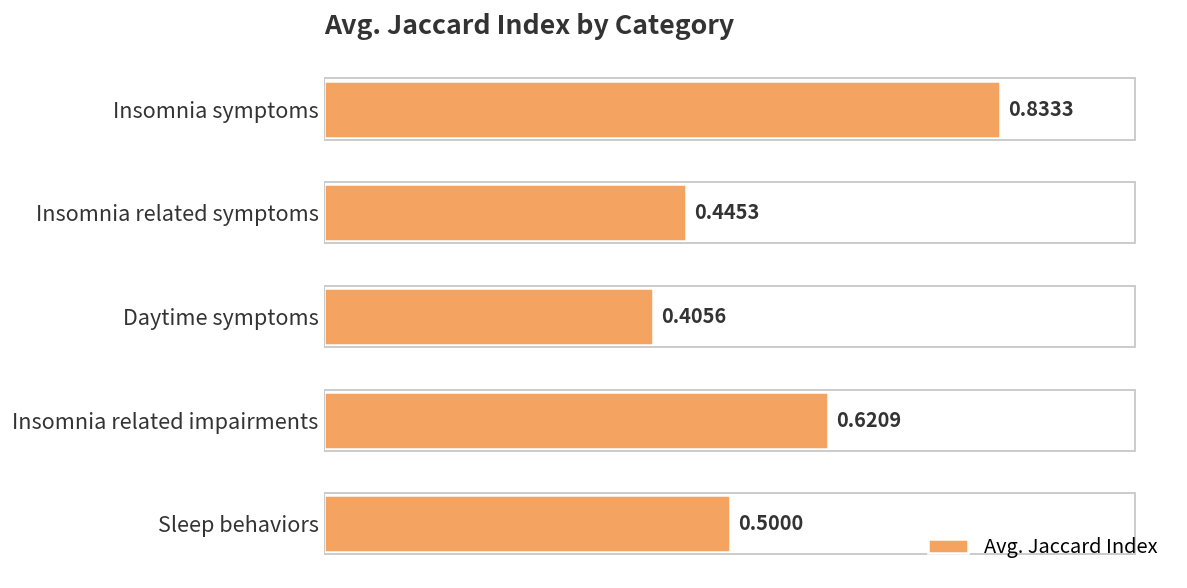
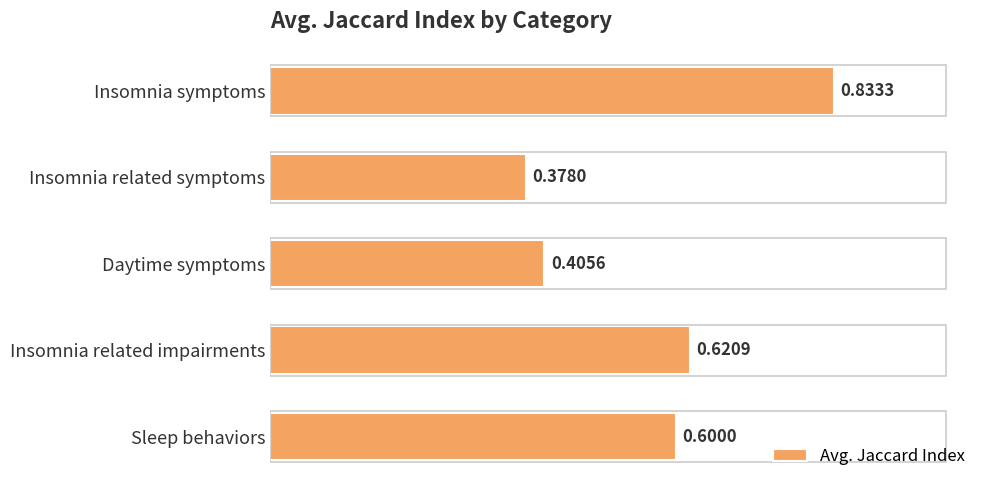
Insomnia related symptoms: 0.4453 -> 0.3780
Sleep behaviors: 0.5000 -> 0.6000
